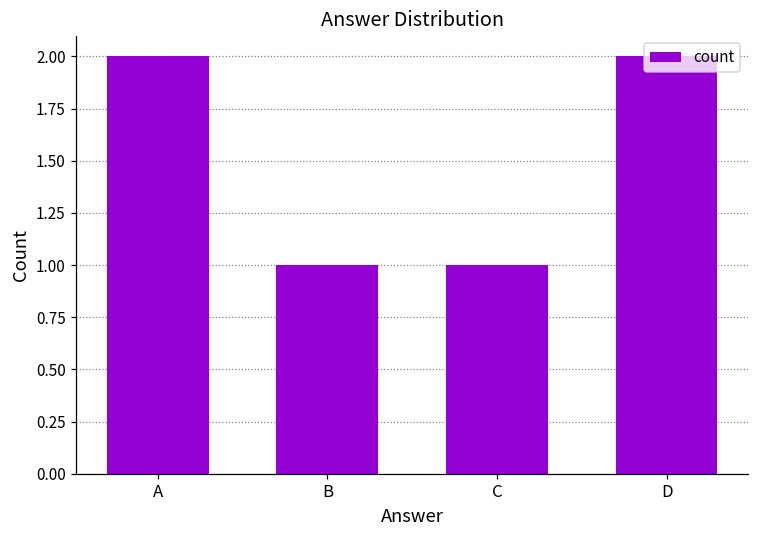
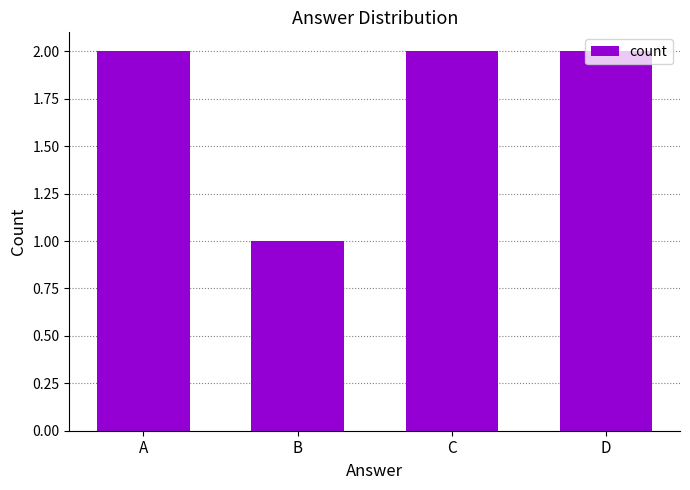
C: 1 -> 2
